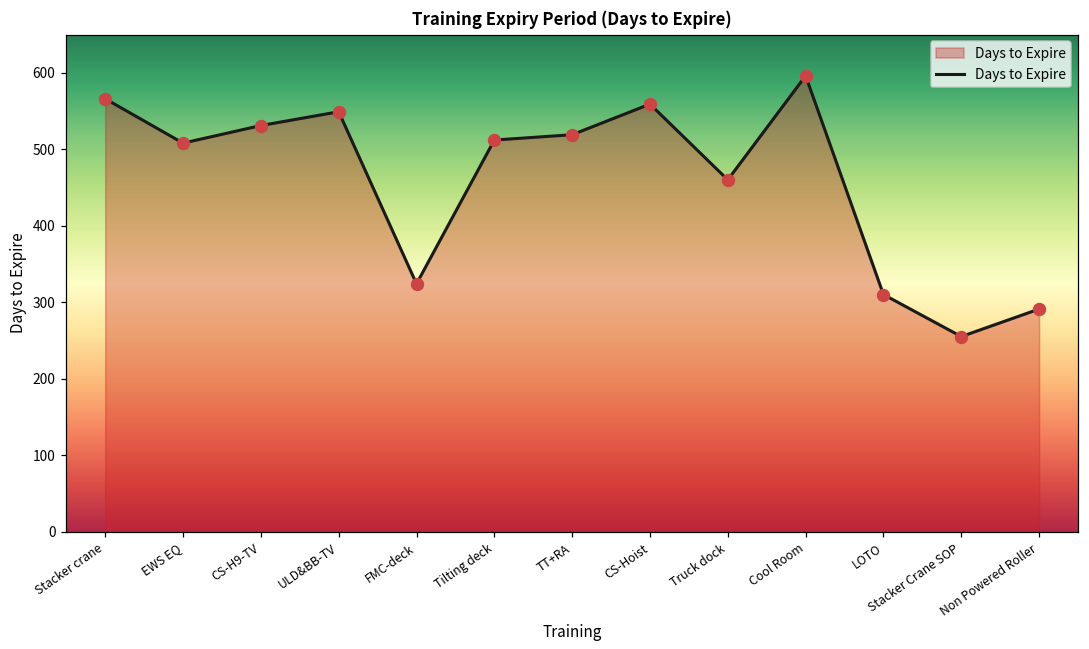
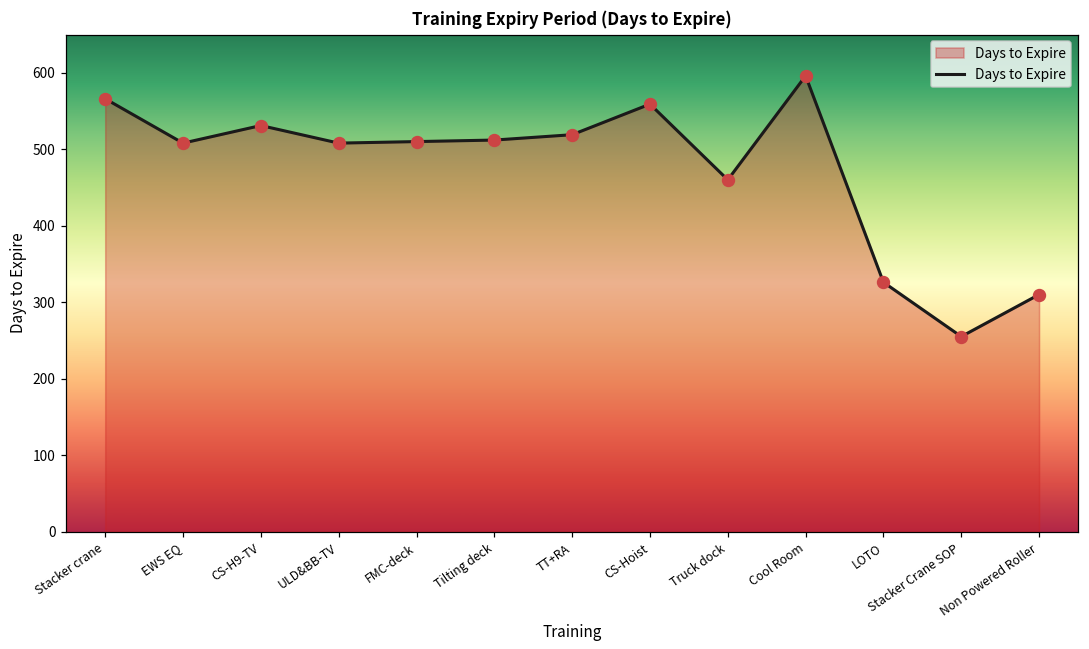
ULD&BB-TV: 550 -> 510
FMC-deck: 320 -> 510
LOTO: 310 -> 330
Non Powered Roller: 290 -> 310
